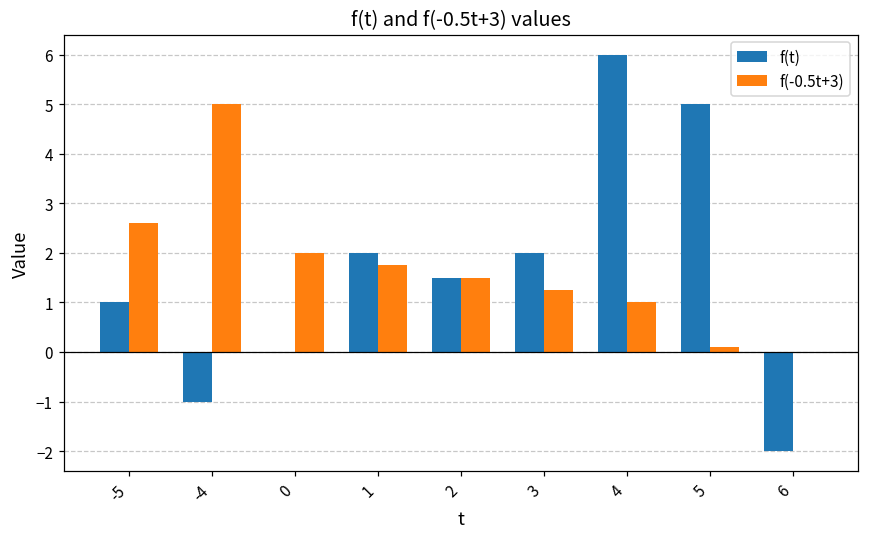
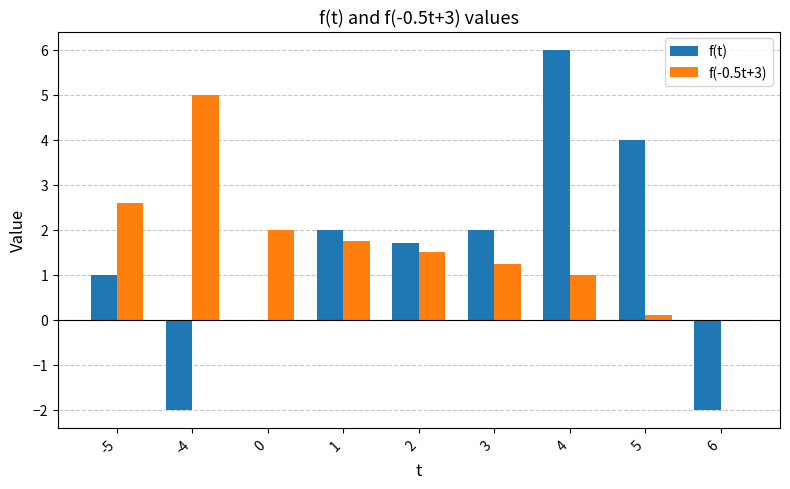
f(t), -4: -1 -> -2
f(t), 2: 1.5 -> 1.7
f(t), 5: 5 -> 4
